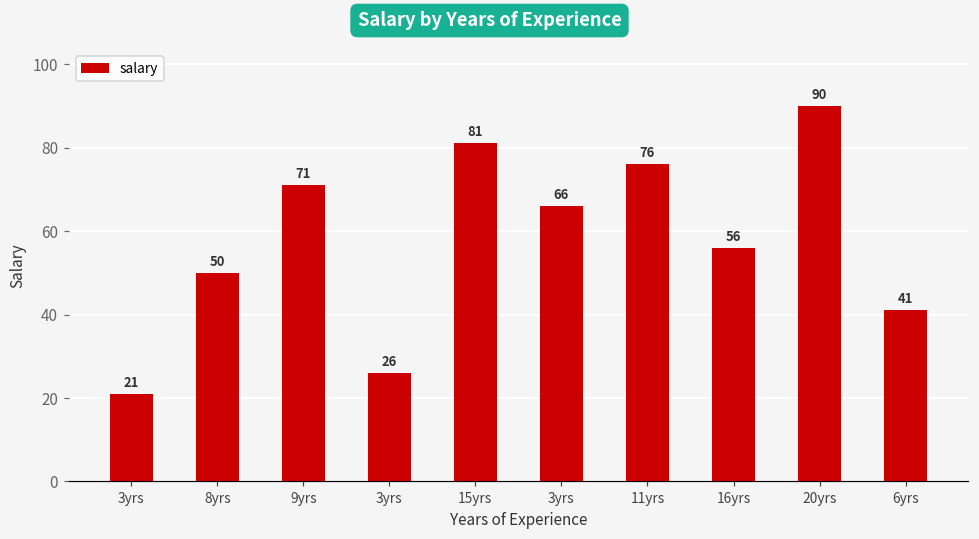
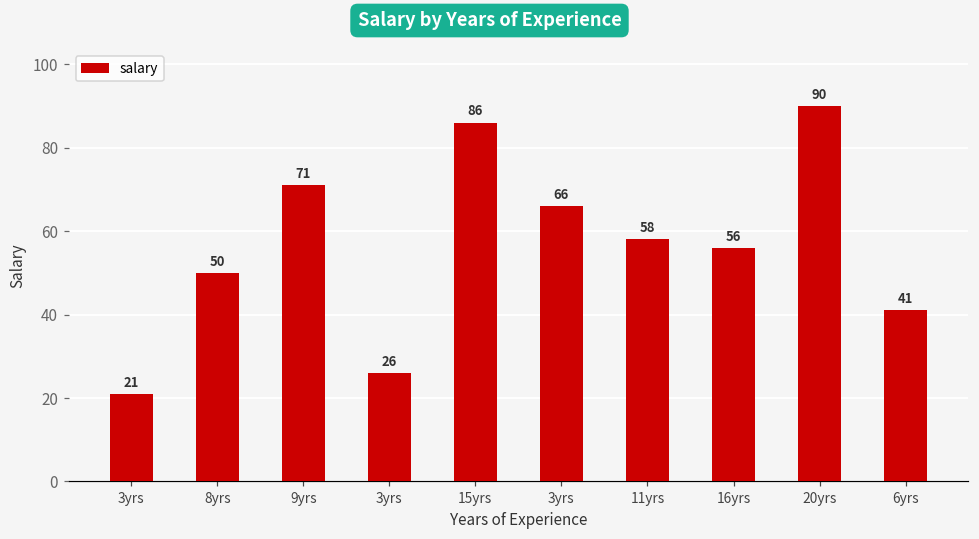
15yrs: 81 -> 86
11yrs: 76 -> 58
